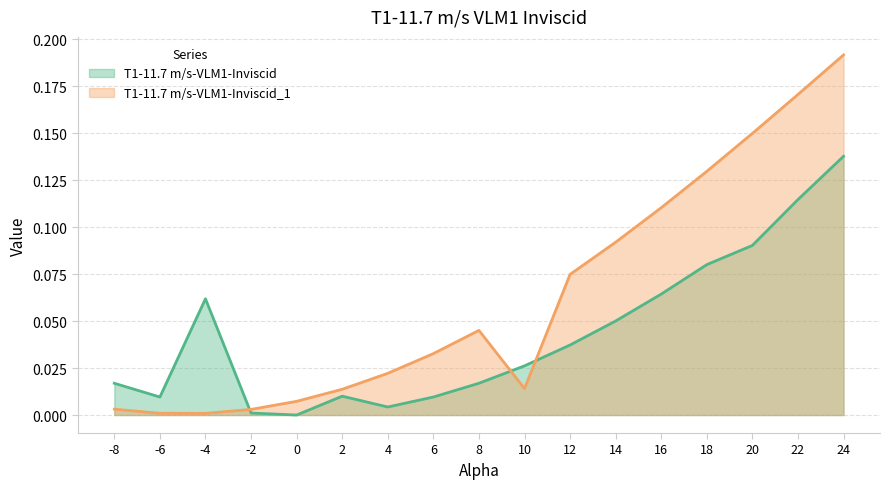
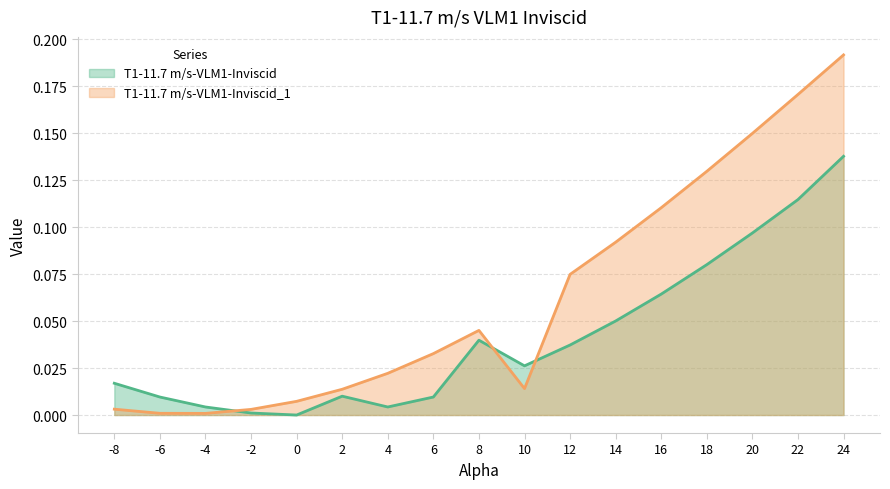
T1-11.7 m/s-VLM1-Inviscid, -4: 0.062 -> 0.004
T1-11.7 m/s-VLM1-Inviscid, 8: 0.017 -> 0.040
T1-11.7 m/s-VLM1-Inviscid, 20: 0.090 -> 0.097
